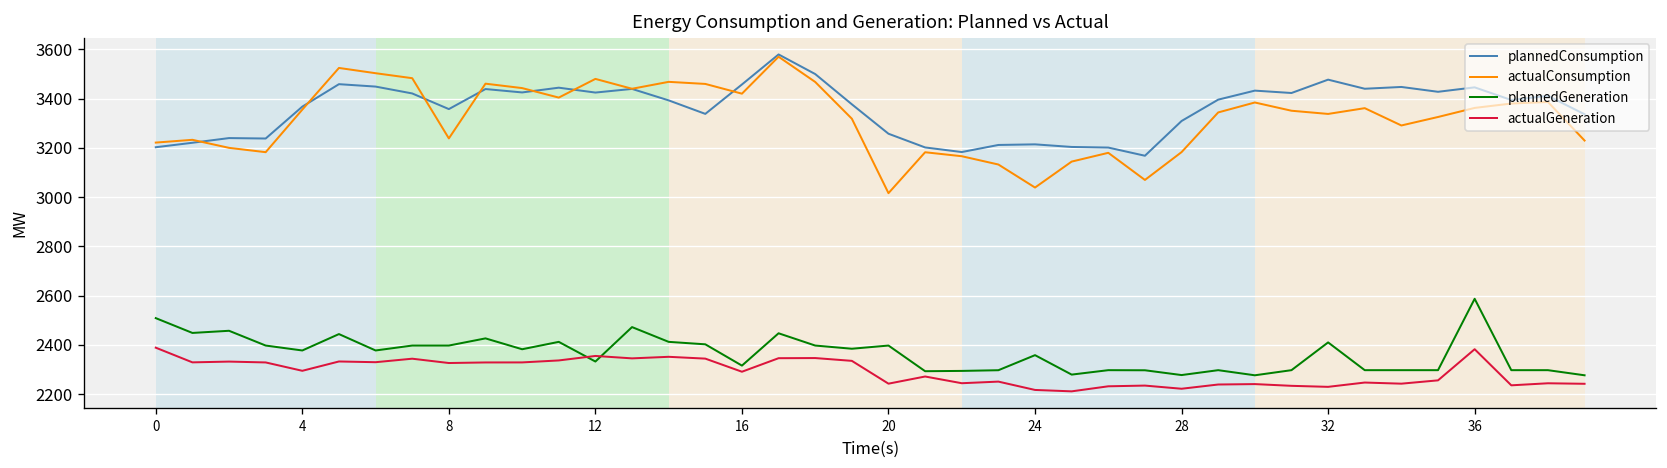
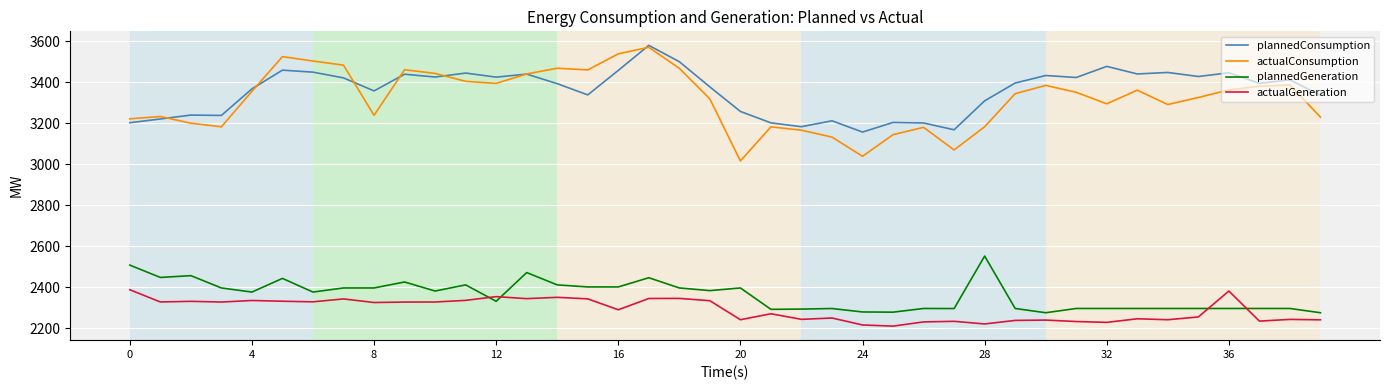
actualGeneration, 4: 2290 -> 2340
actualConsumption, 12: 3480 -> 3390
actualConsumption, 16: 3420 -> 3540
plannedGeneration, 16: 2320 -> 2400
plannedConsumption, 24: 3210 -> 3160
plannedGeneration, 24: 2360 -> 2280
plannedGeneration, 28: 2280 -> 2550
actualConsumption, 32: 3340 -> 3290
plannedGeneration, 32: 2410 -> 2300
plannedGeneration, 36: 2590 -> 2300
